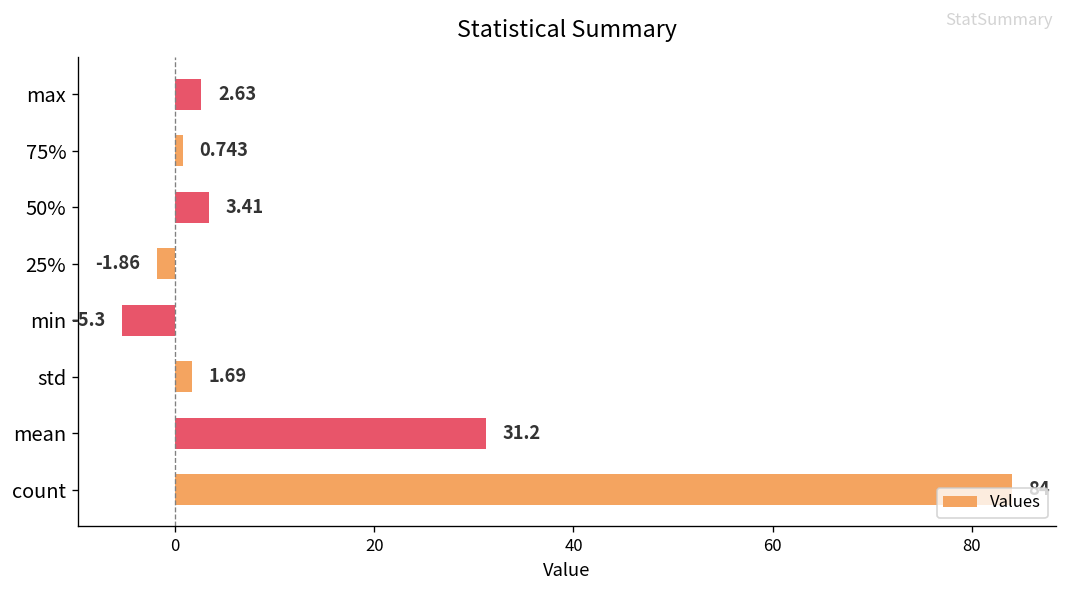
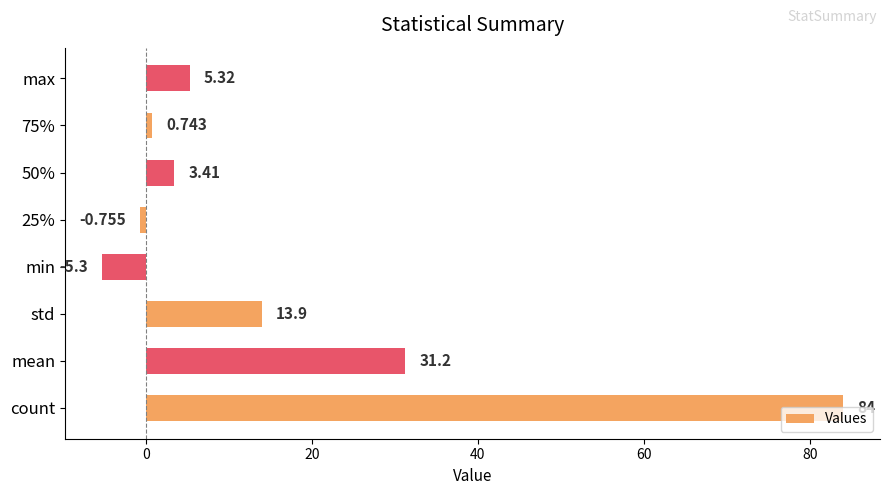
max: 2.63 -> 5.32
25%: -1.86 -> -0.755
std: 1.69 -> 13.9
